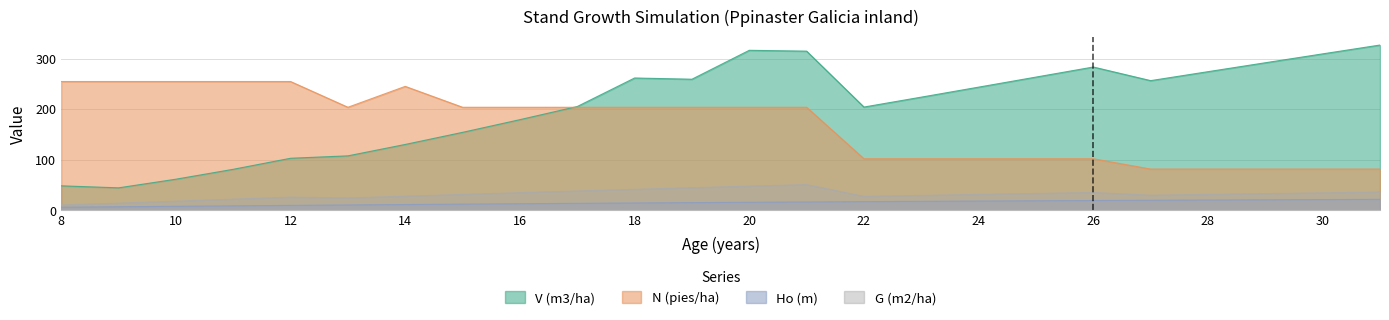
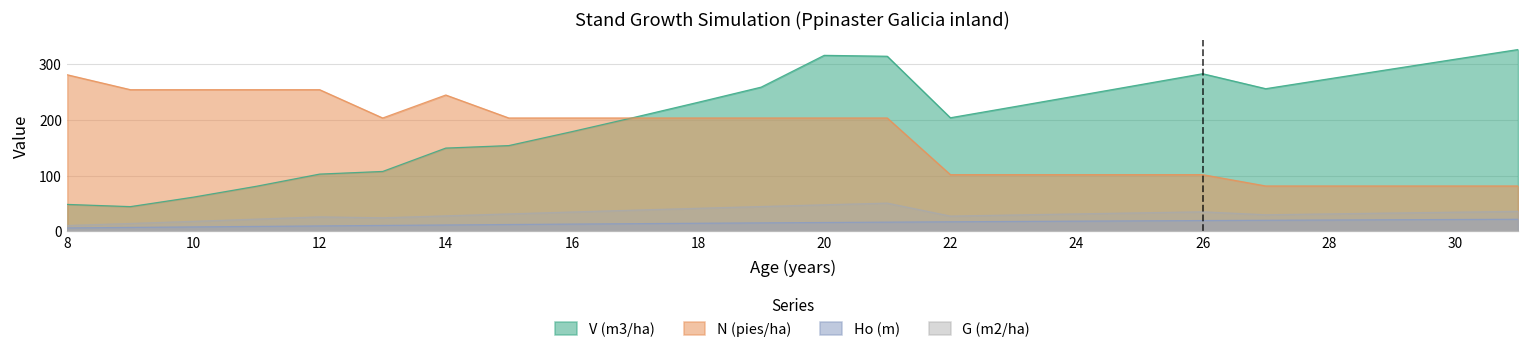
N (pies/ha), 8: 250 -> 280
V (m3/ha), 14: 130 -> 150
V (m3/ha), 18: 260 -> 230
